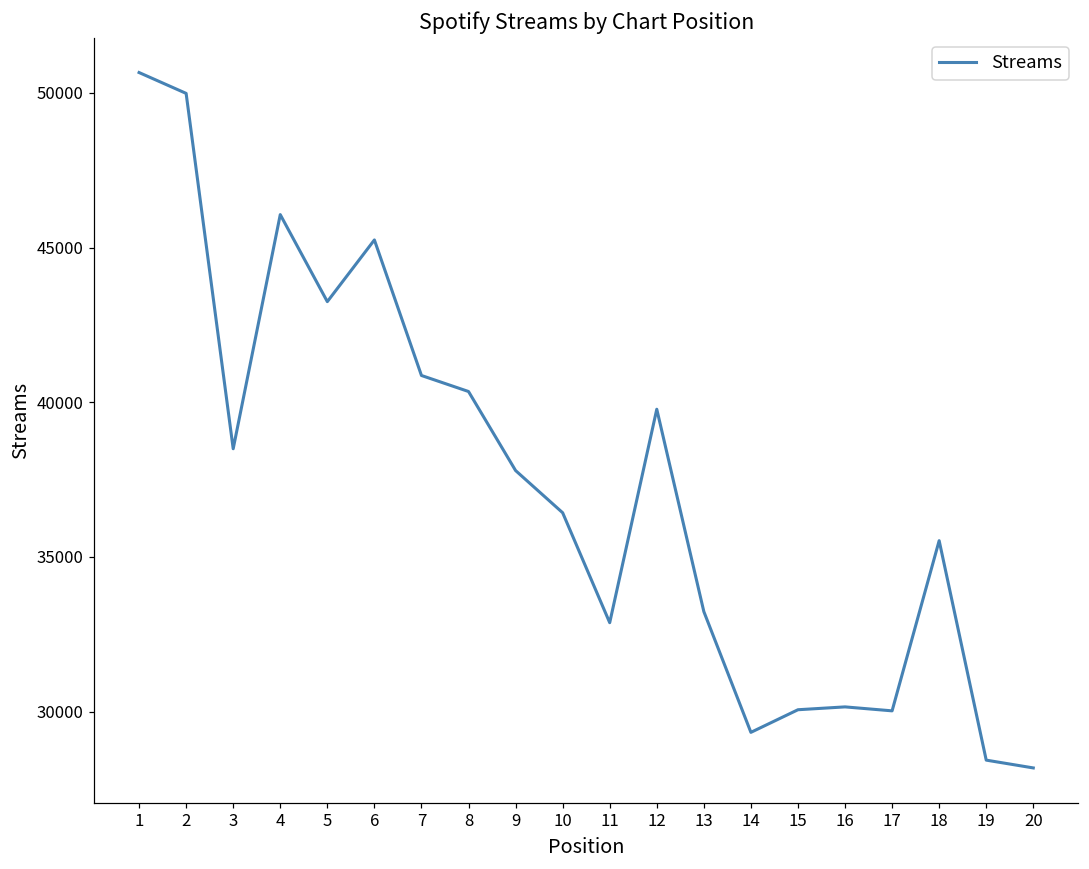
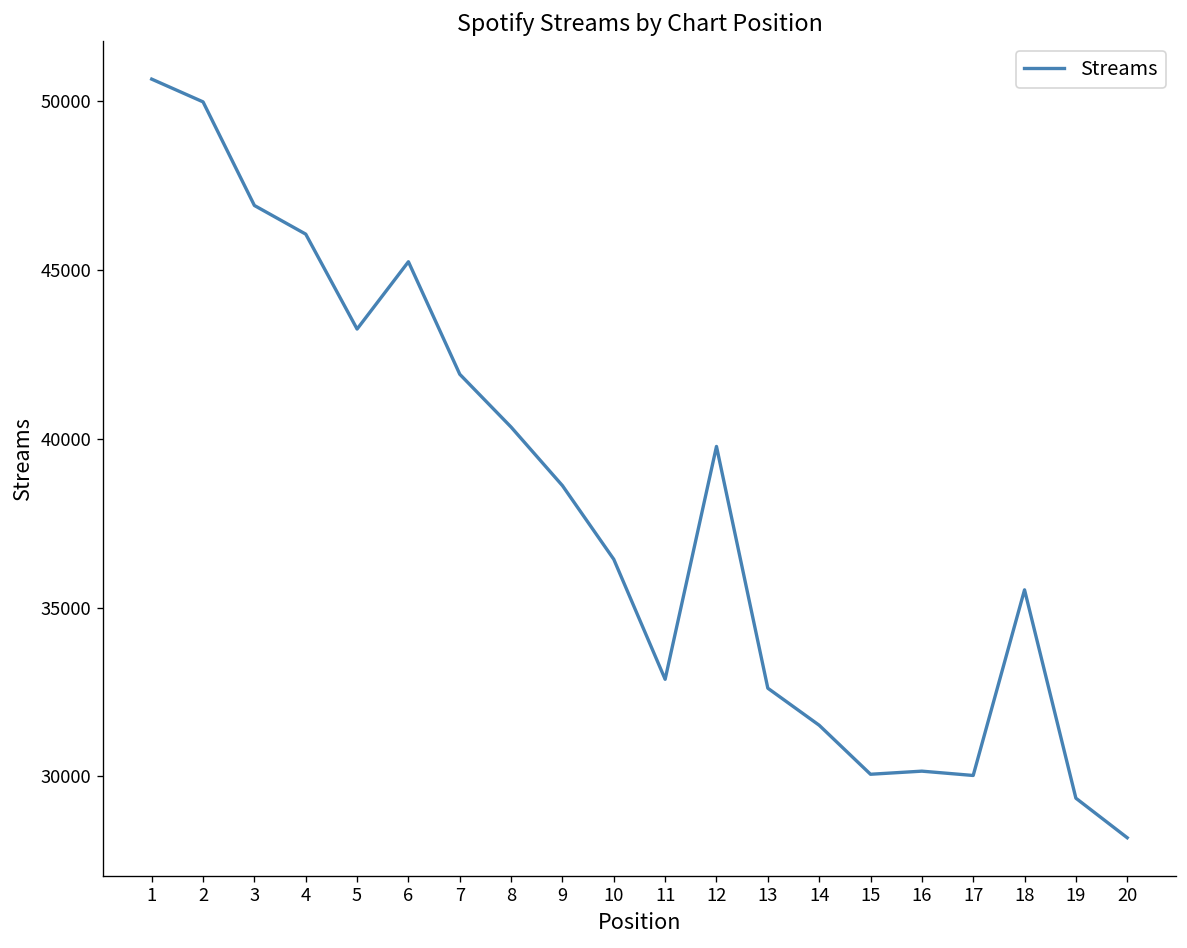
3: 38500 -> 46900
7: 40900 -> 41900
9: 37800 -> 38600
13: 33200 -> 32600
14: 29300 -> 31500
19: 28400 -> 29400
